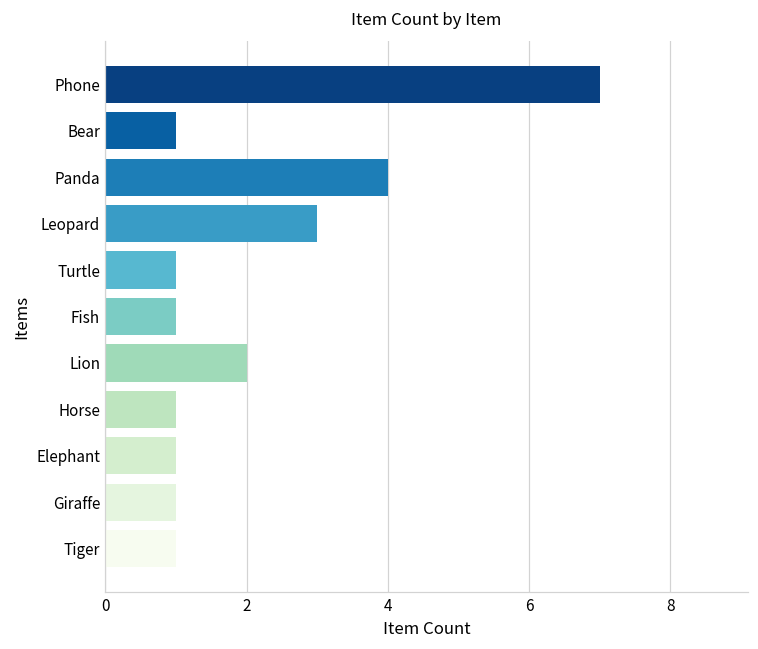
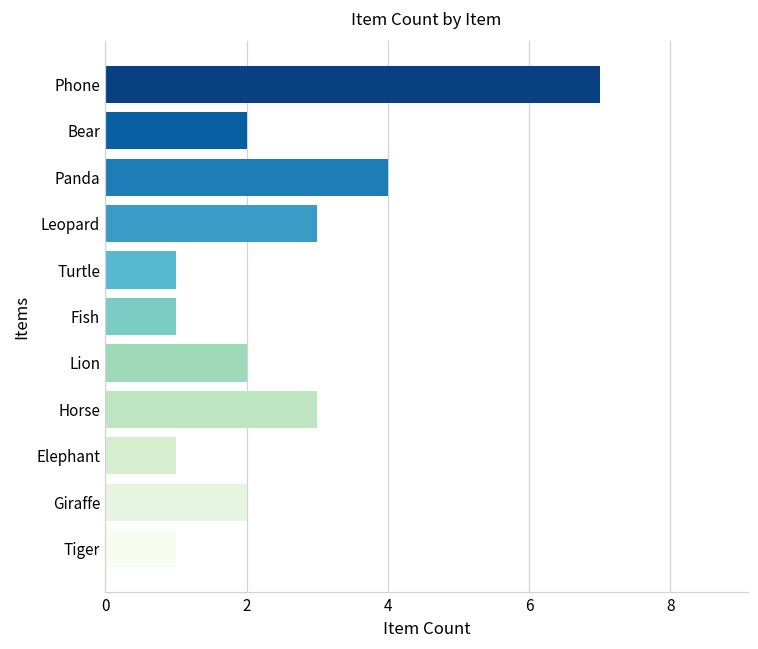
Bear: 1 -> 2
Horse: 1 -> 3
Giraffe: 1 -> 2
